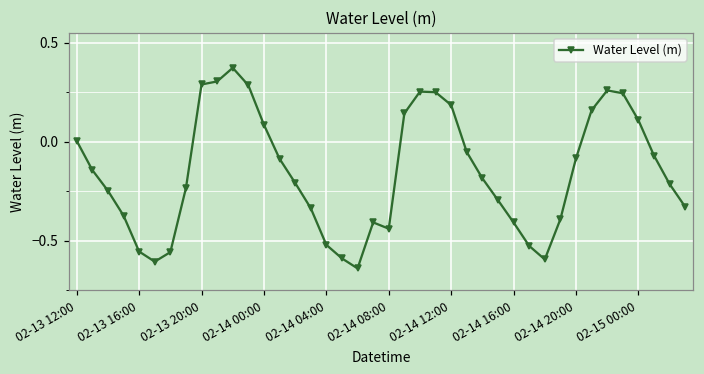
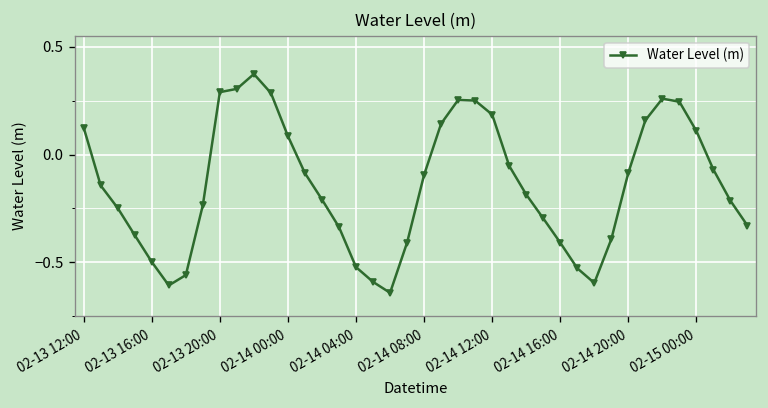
02-13 12:00: 0.00 -> 0.12
02-13 16:00: -0.56 -> -0.50
02-14 08:00: -0.44 -> -0.09
